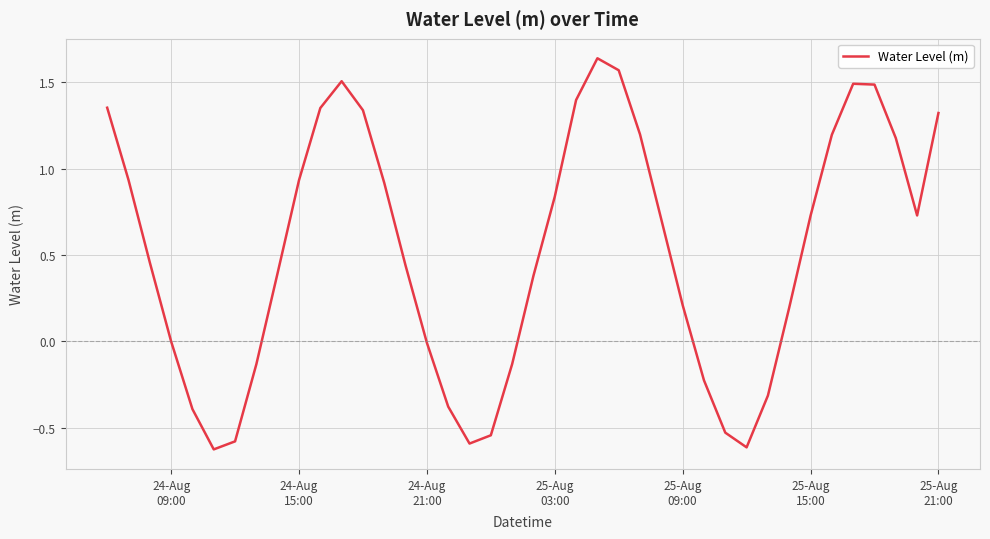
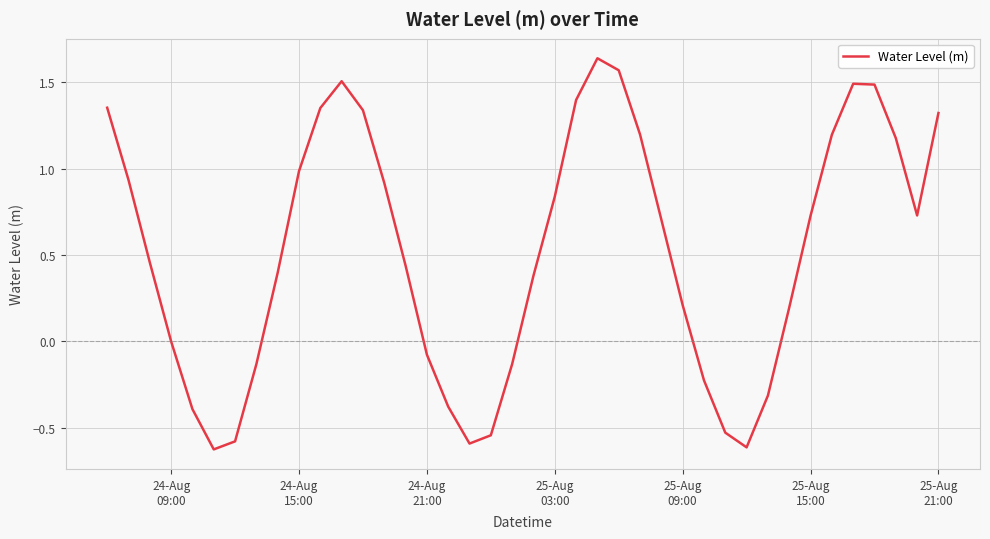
24-Aug 15:00: 0.93 -> 0.99
24-Aug 21:00: -0.01 -> -0.08
